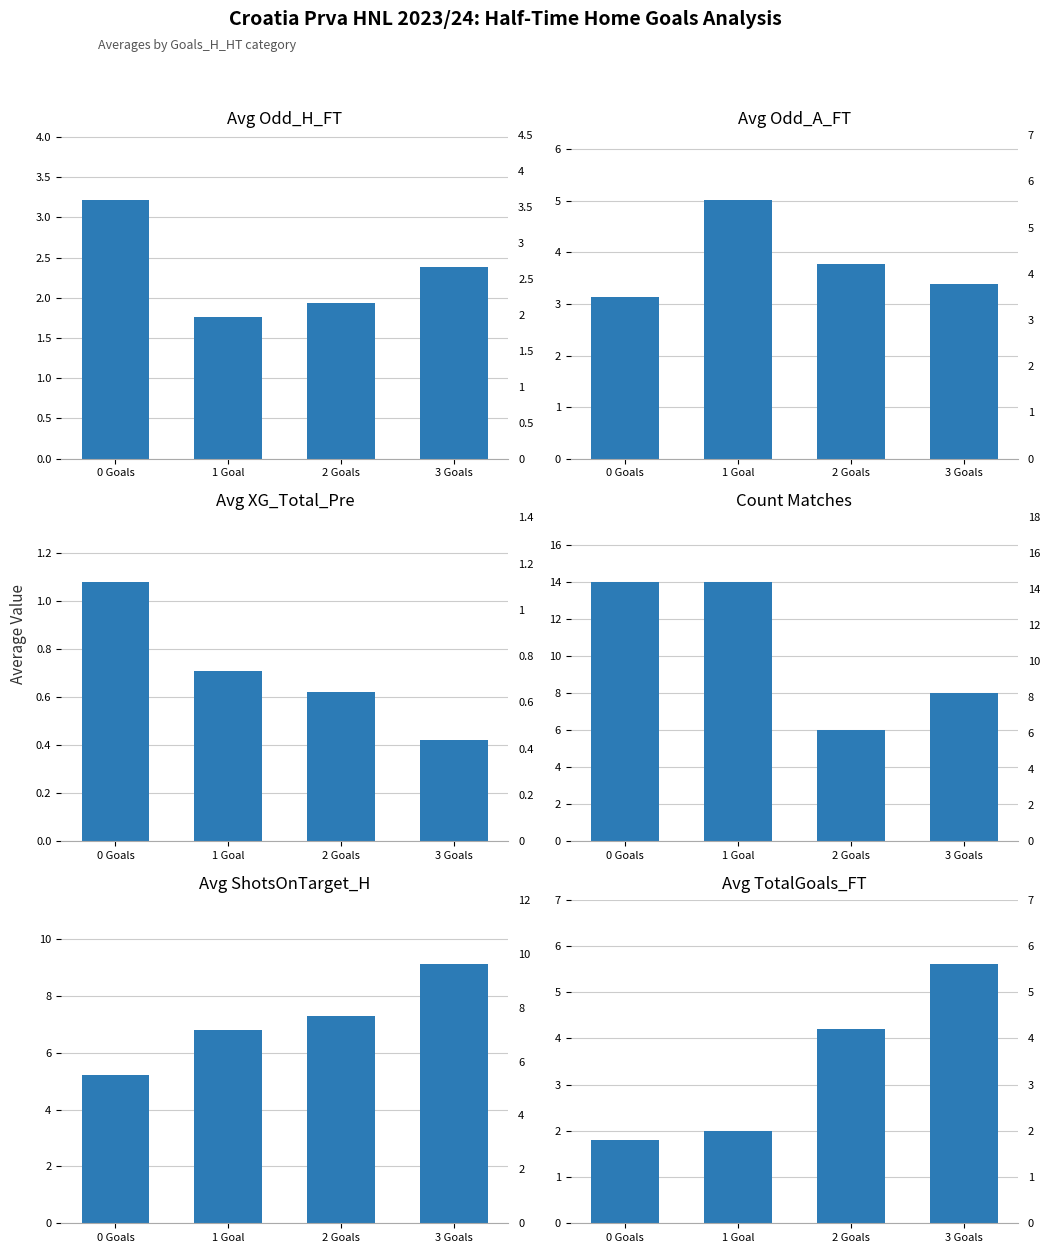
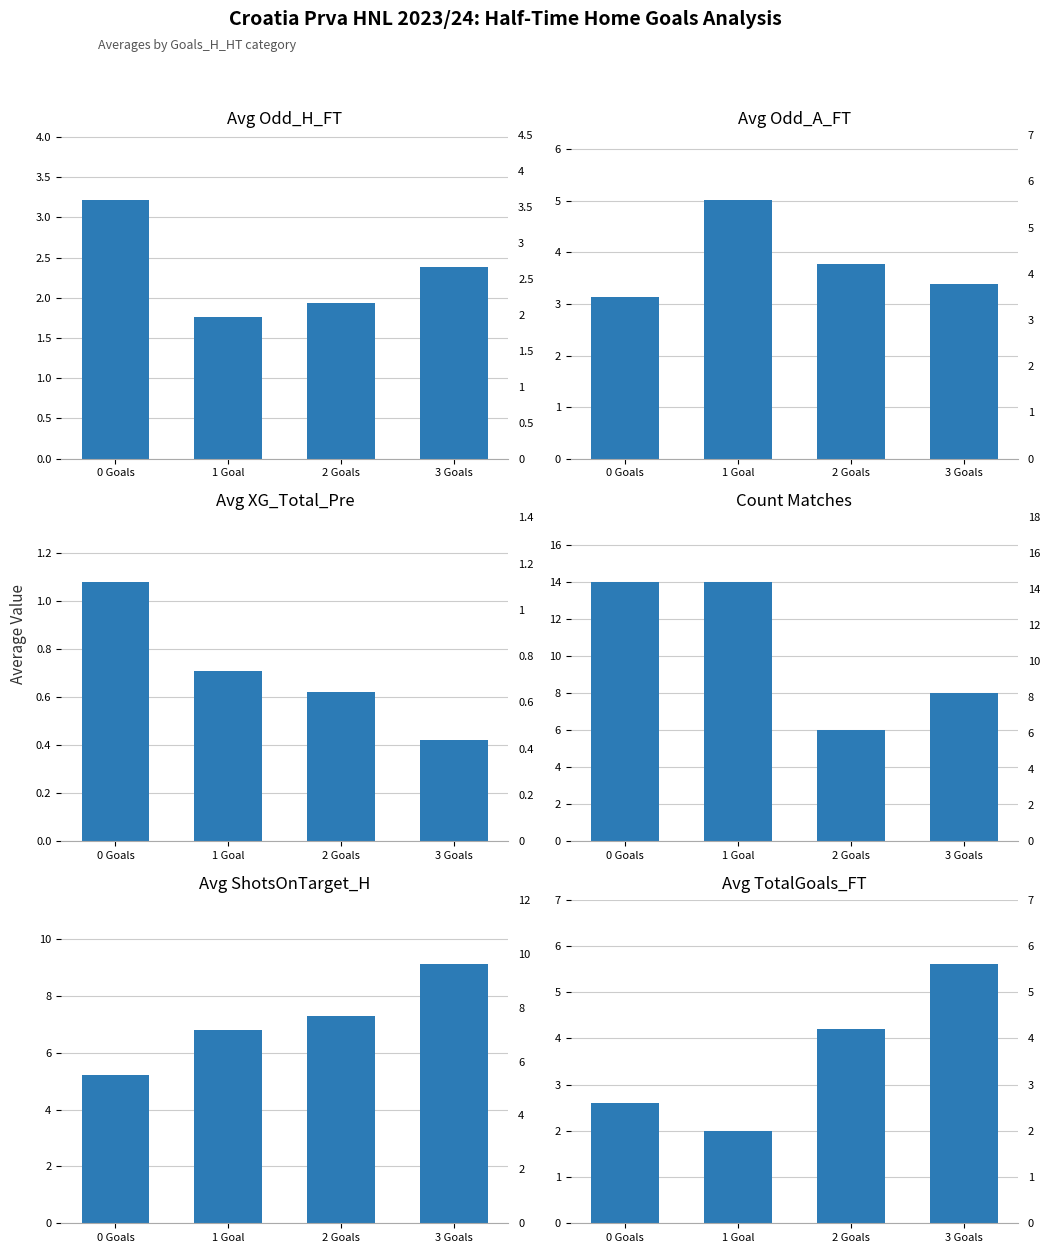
Avg TotalGoals_FT, 0 Goals: 1.8 -> 2.6
